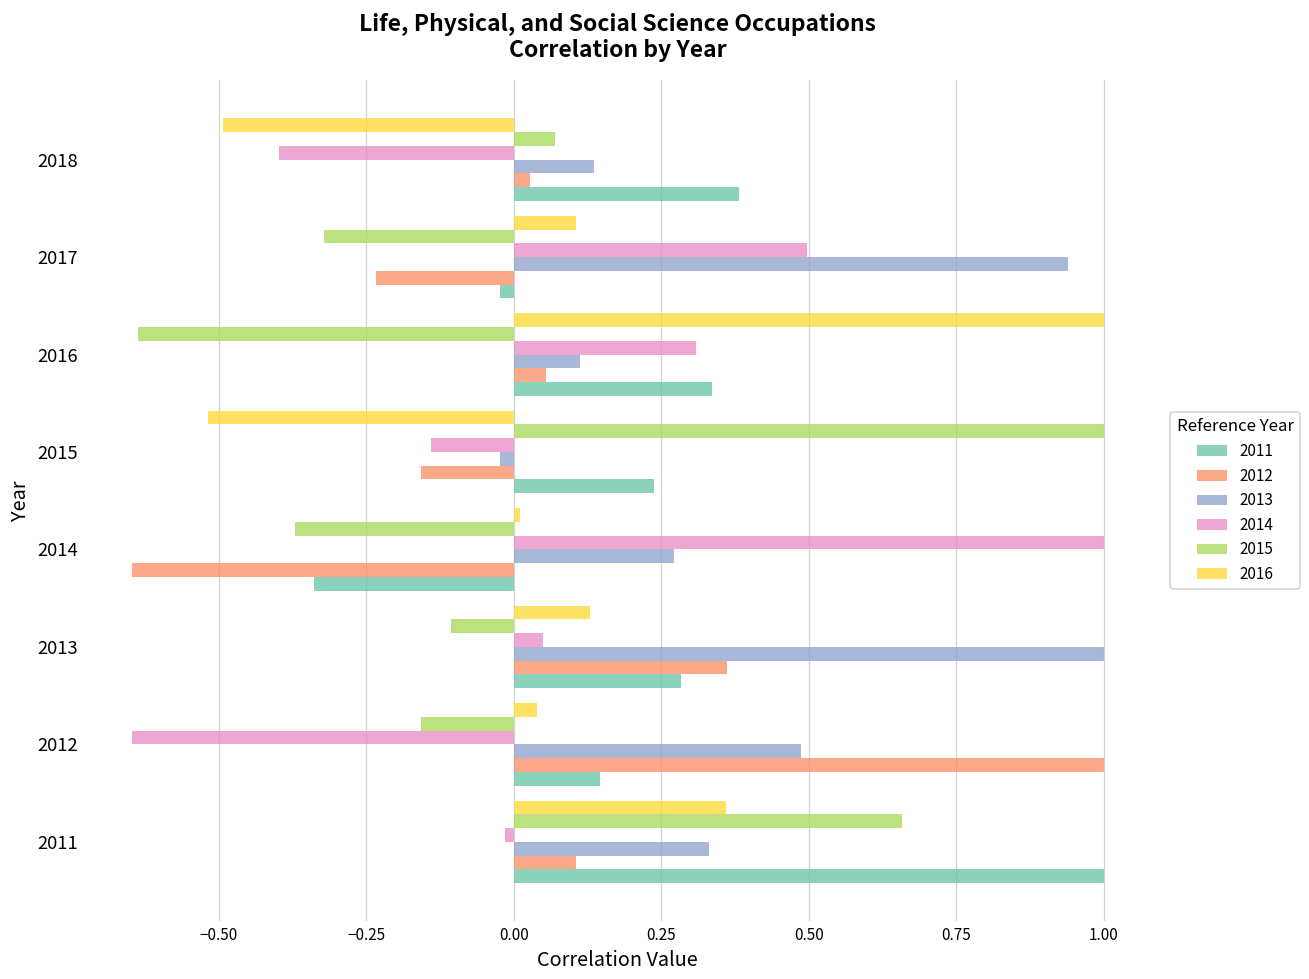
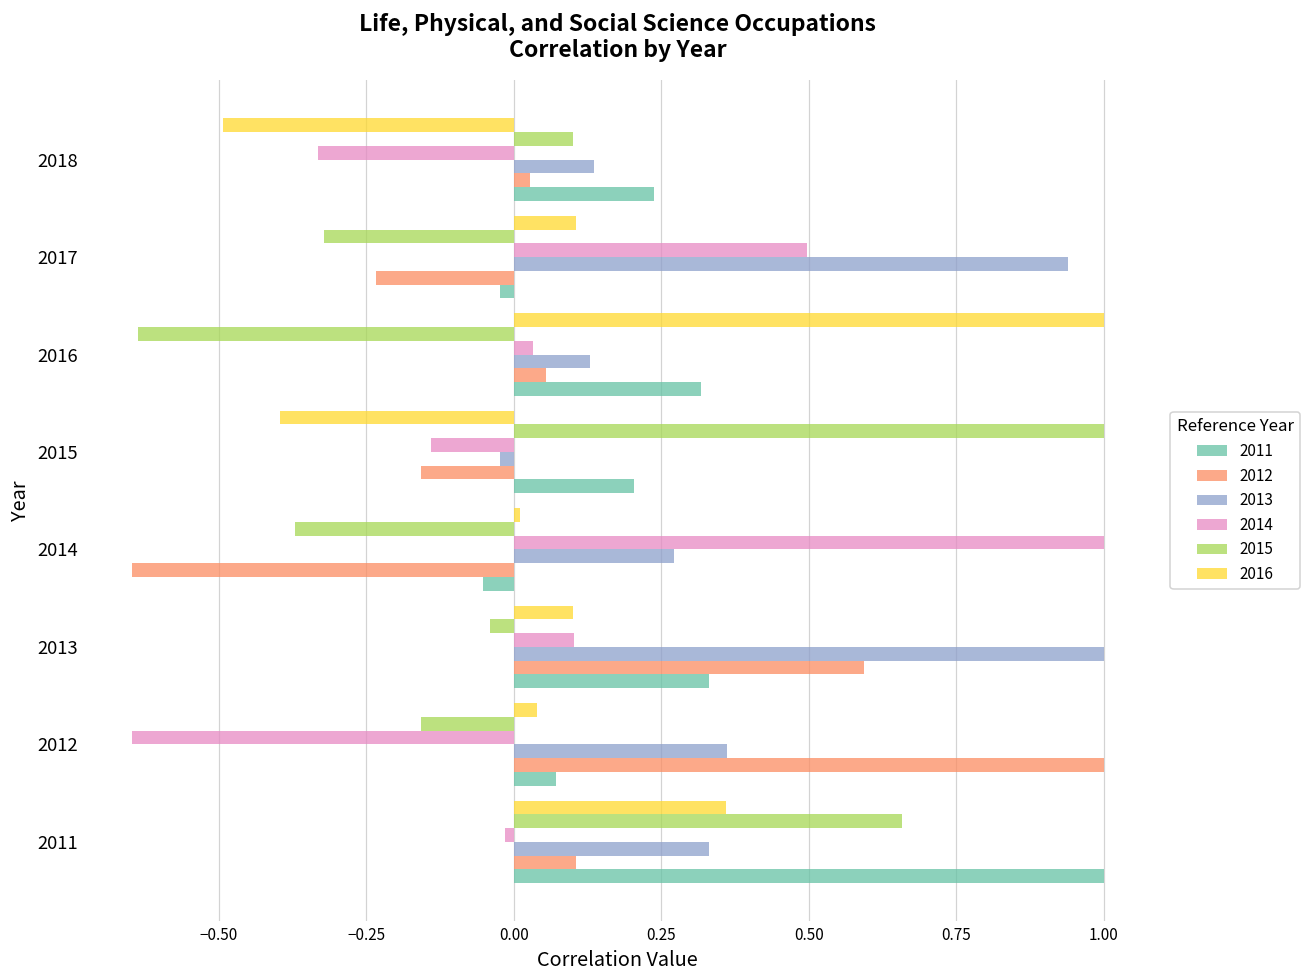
2015, 2018: 0.07 -> 0.10
2014, 2018: -0.40 -> -0.33
2011, 2018: 0.38 -> 0.24
2014, 2016: 0.31 -> 0.03
2013, 2016: 0.11 -> 0.13
2011, 2016: 0.34 -> 0.32
2016, 2015: -0.52 -> -0.40
2011, 2015: 0.24 -> 0.20
2011, 2014: -0.34 -> -0.05
2016, 2013: 0.13 -> 0.10
2015, 2013: -0.11 -> -0.04
2014, 2013: 0.05 -> 0.10
2012, 2013: 0.36 -> 0.59
2011, 2013: 0.28 -> 0.33
2013, 2012: 0.49 -> 0.36
2011, 2012: 0.15 -> 0.07
